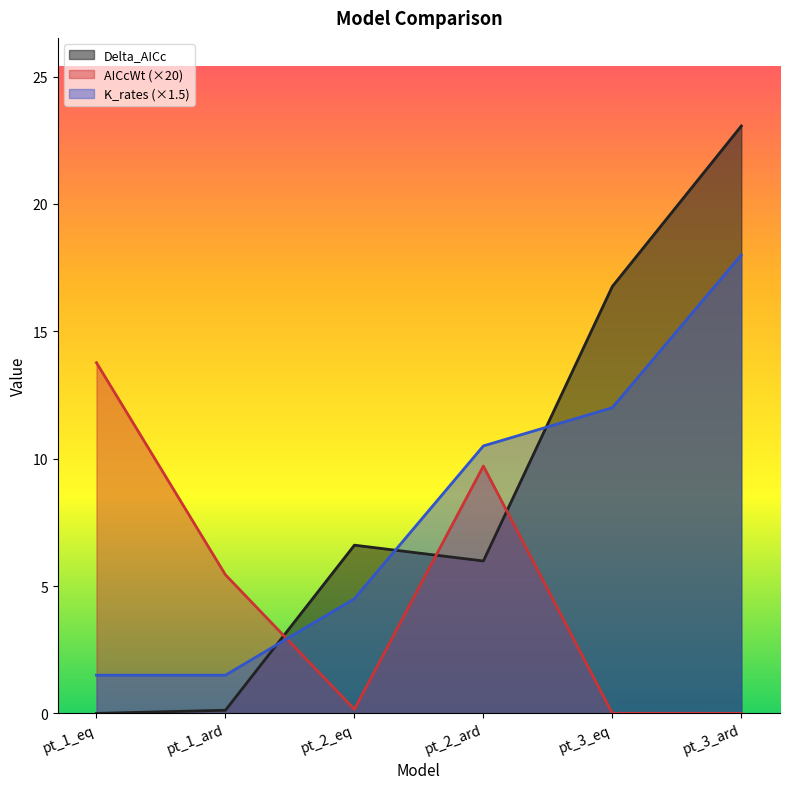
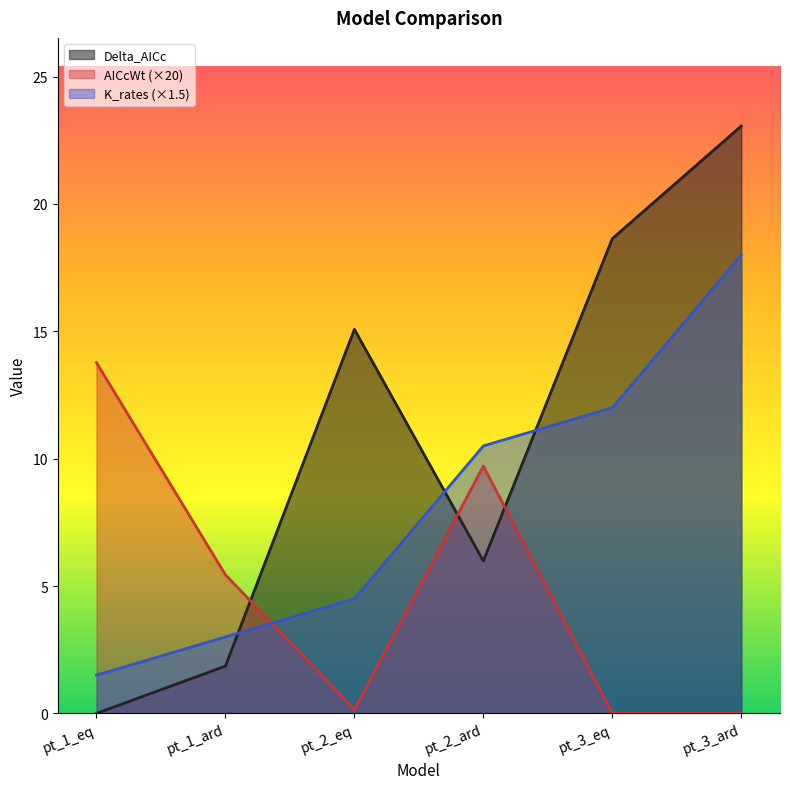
Delta_AICc, pt_1_ard: 0.1 -> 1.9
K_rates (×1.5), pt_1_ard: 1.5 -> 3.0
Delta_AICc, pt_2_eq: 6.6 -> 15.1
Delta_AICc, pt_3_eq: 16.8 -> 18.6
